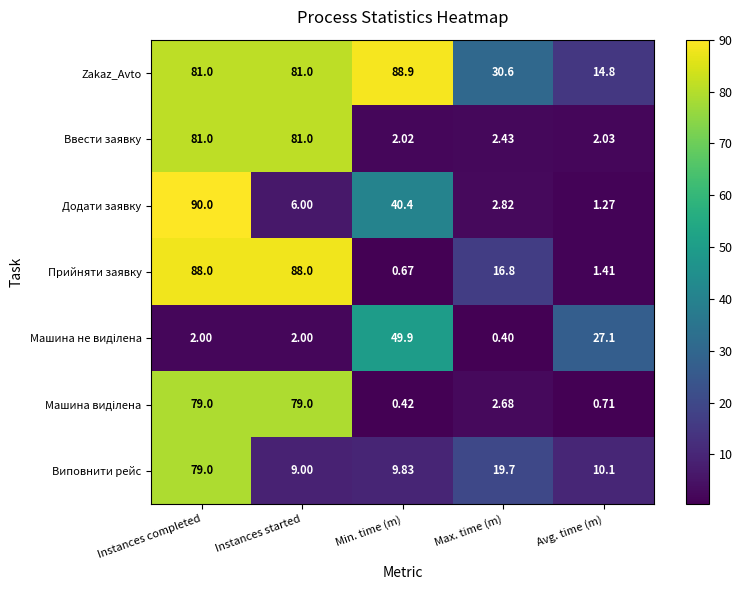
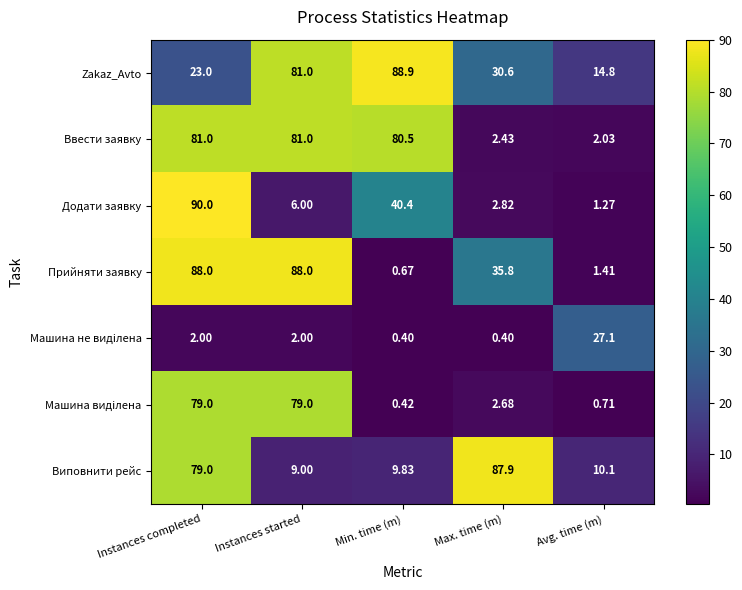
Zakaz_Avto, Instances completed: 81.0 -> 23.0
Ввести заявку, Min. time (m): 2.02 -> 80.5
Прийняти заявку, Max. time (m): 16.8 -> 35.8
Машина не виділена, Min. time (m): 49.9 -> 0.40
Виповнити рейс, Max. time (m): 19.7 -> 87.9
